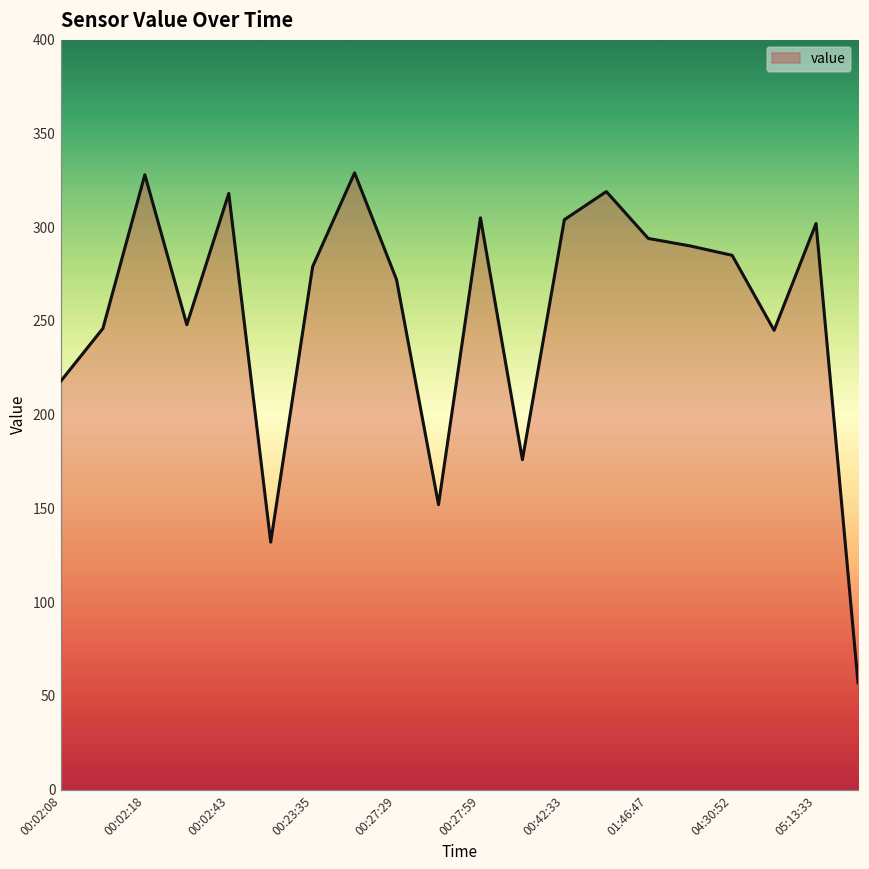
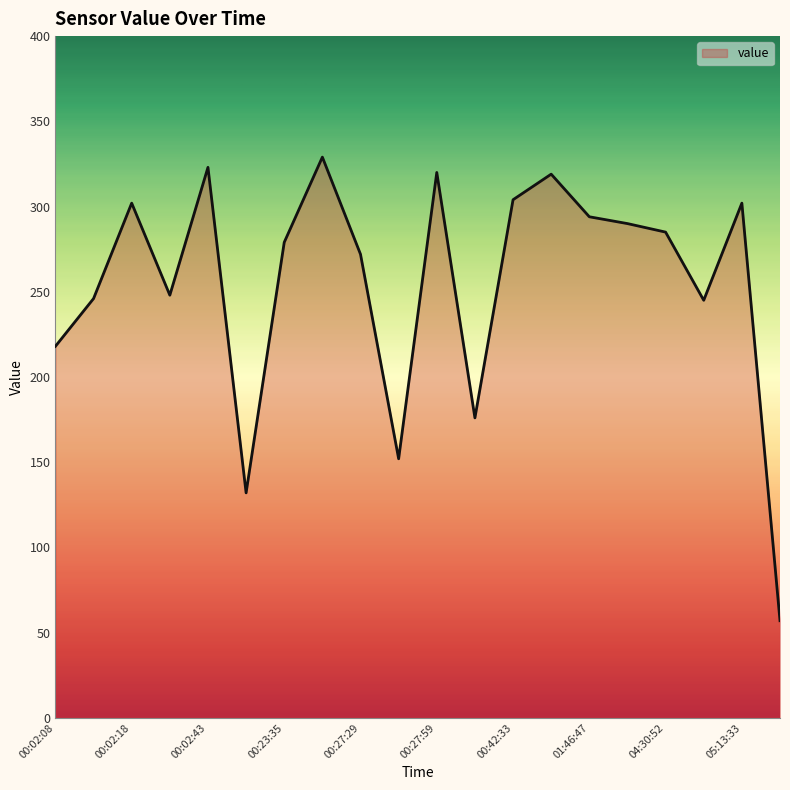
00:02:18: 328 -> 302
00:02:43: 318 -> 323
00:27:59: 305 -> 320
